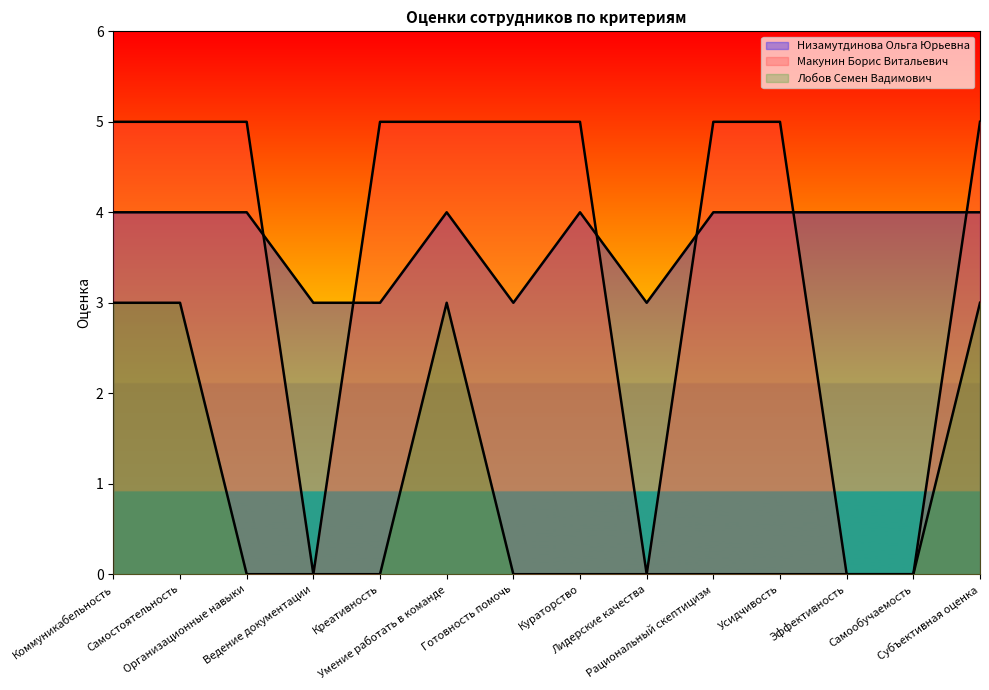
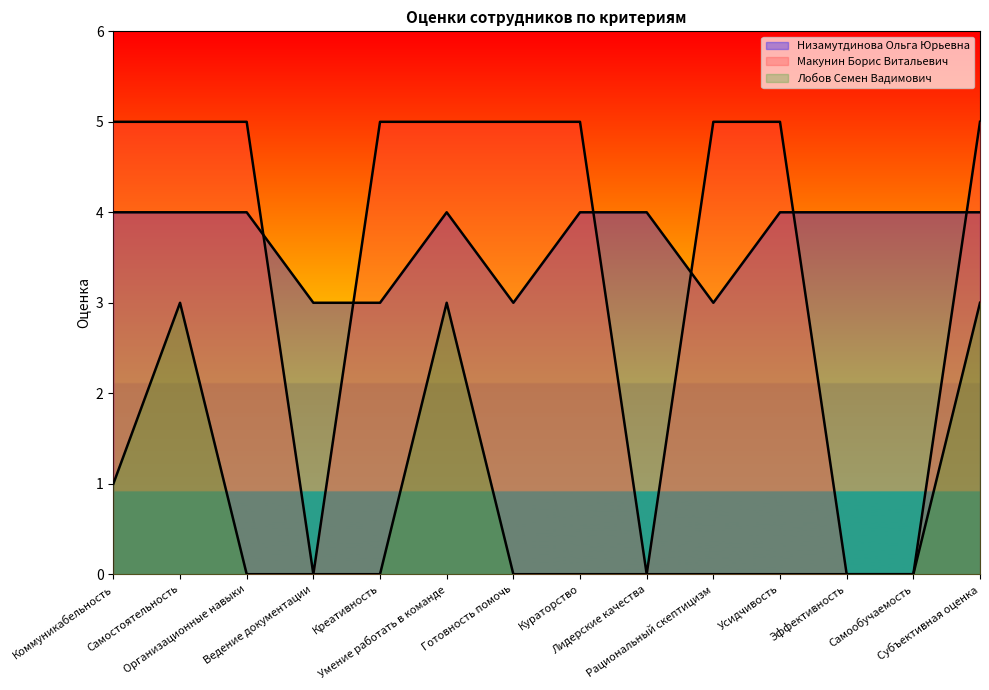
Лобов Семен Вадимович, Коммуникабельность: 3 -> 1
Низамутдинова Ольга Юрьевна, Лидерские качества: 3 -> 4
Низамутдинова Ольга Юрьевна, Рациональный скептицизм: 4 -> 3
